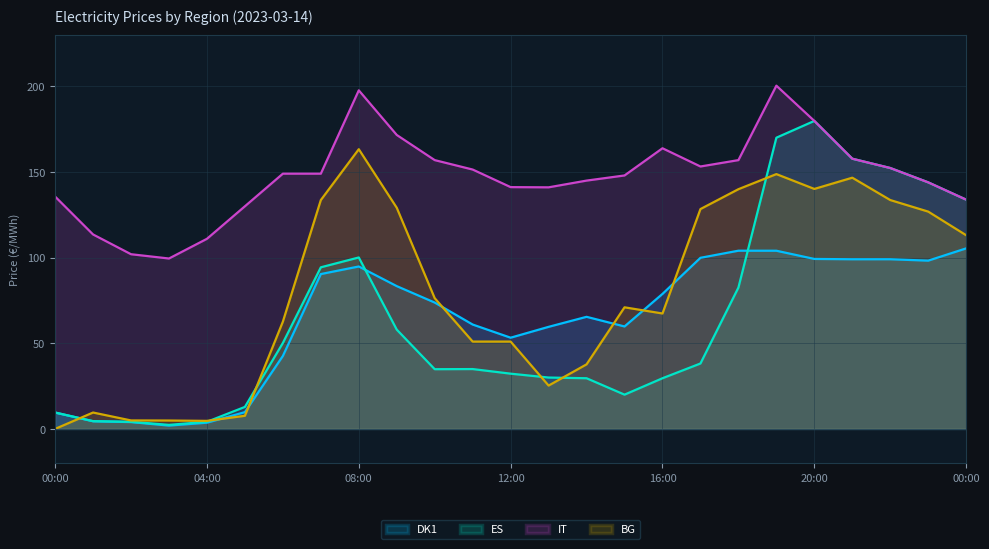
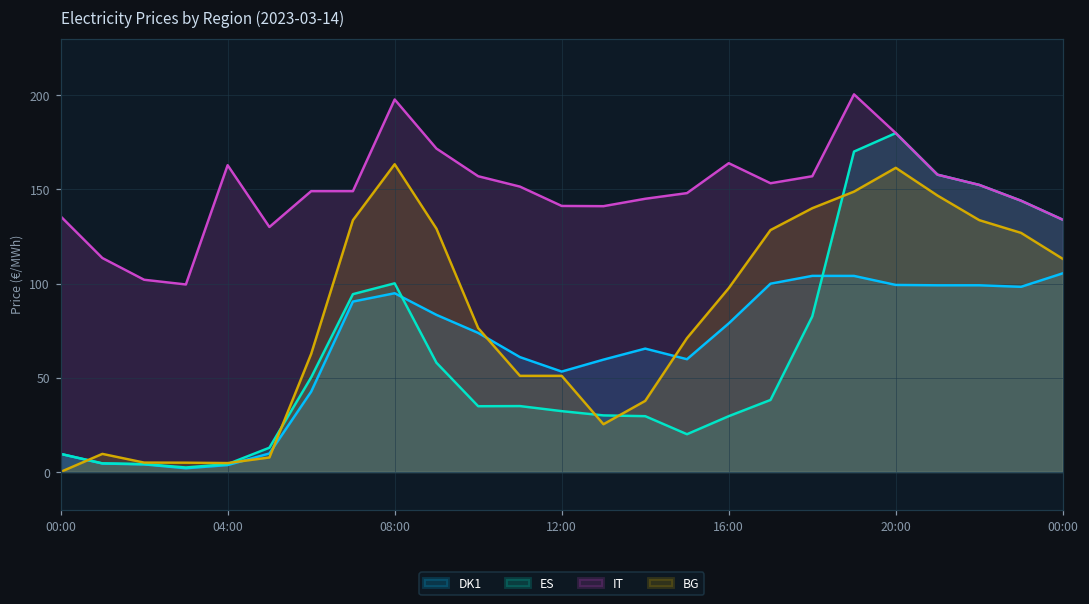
IT, 04:00: 111 -> 163
BG, 16:00: 67 -> 98
BG, 20:00: 140 -> 161
